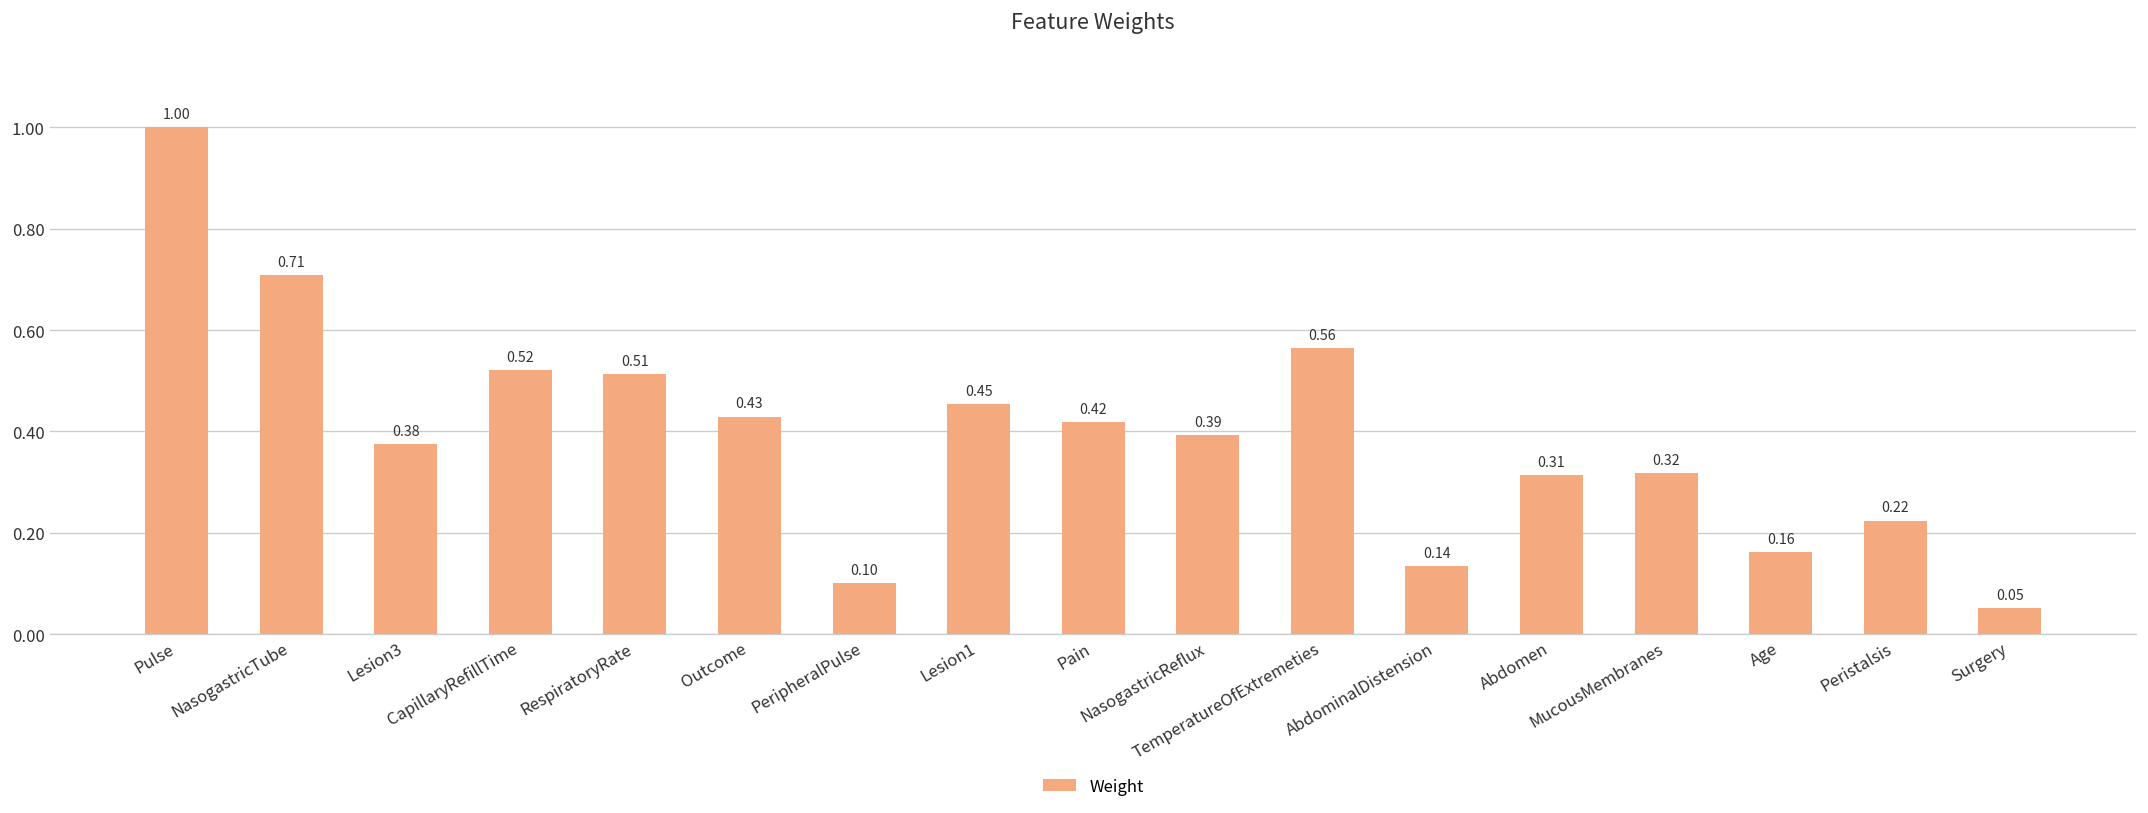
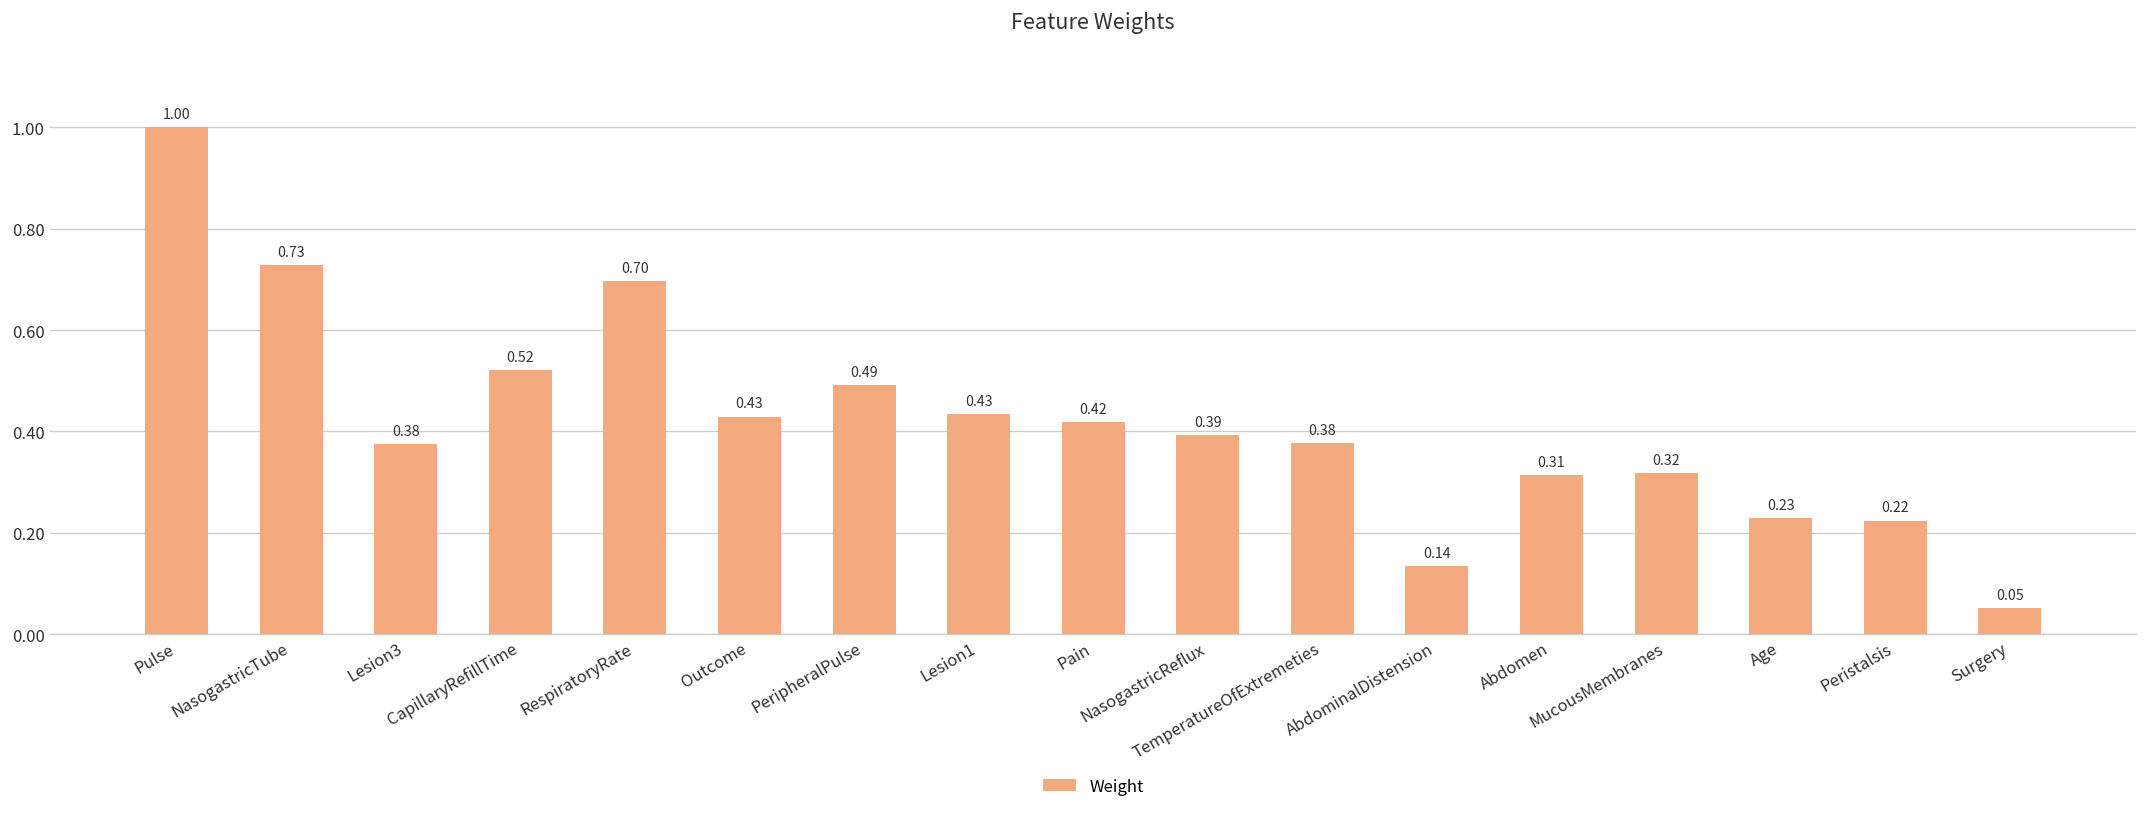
NasogastricTube: 0.71 -> 0.73
RespiratoryRate: 0.51 -> 0.70
PeripheralPulse: 0.10 -> 0.49
Lesion1: 0.45 -> 0.43
TemperatureOfExtremeties: 0.56 -> 0.38
Age: 0.16 -> 0.23
